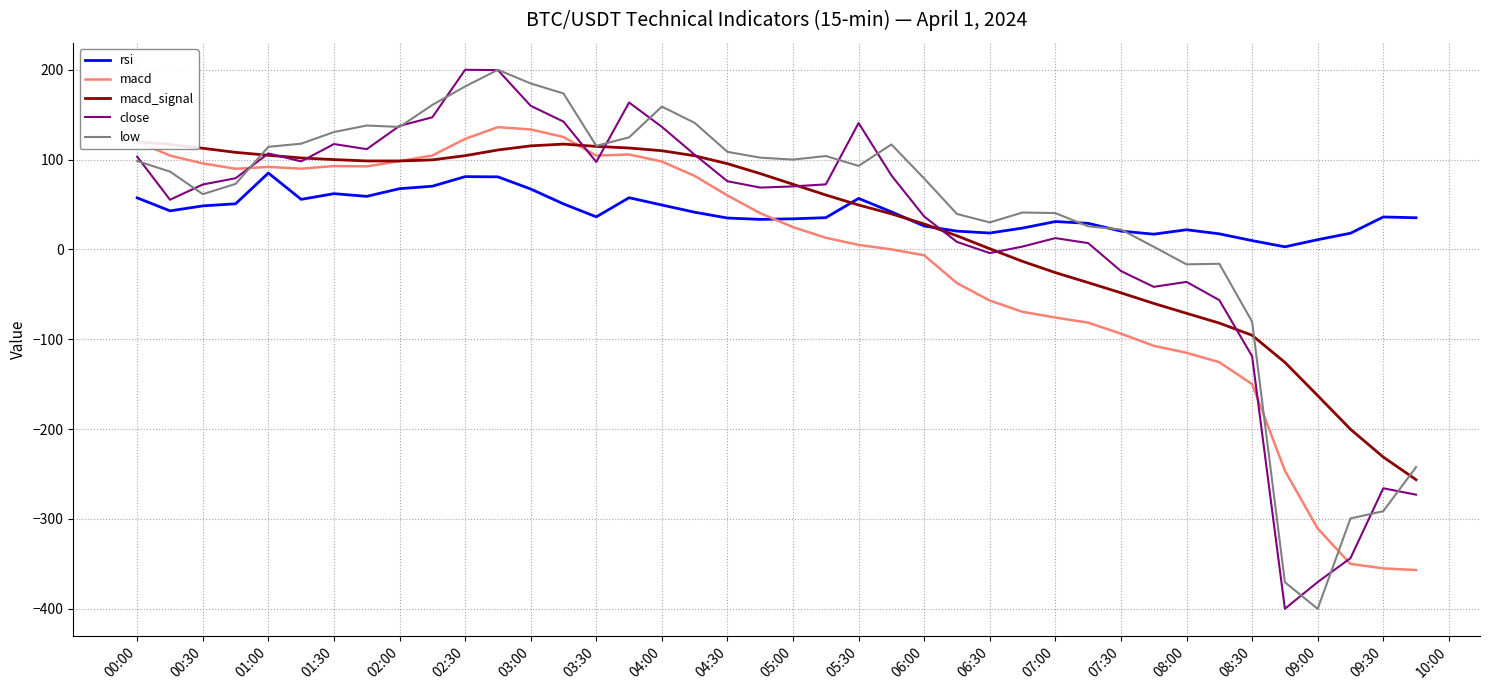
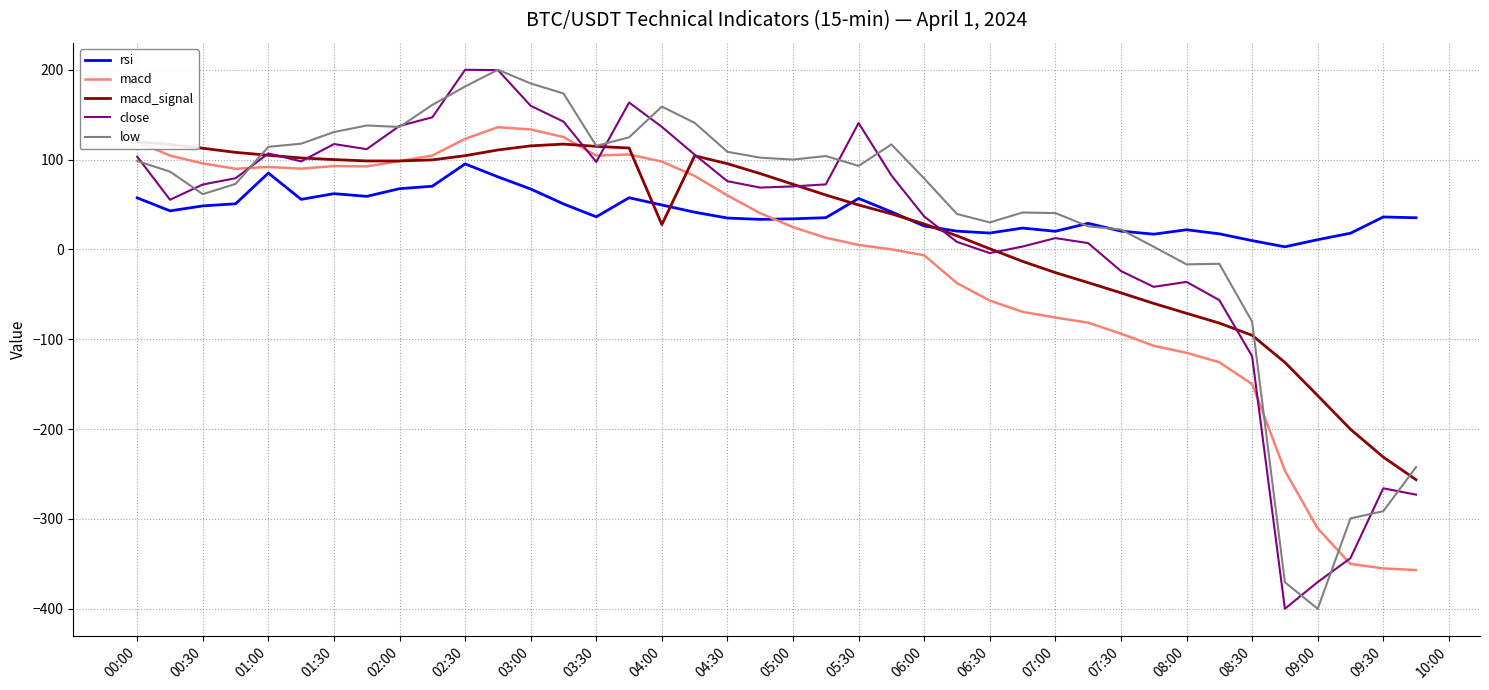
rsi, 02:30: 80 -> 100
macd_signal, 04:00: 110 -> 30
rsi, 07:00: 30 -> 20
